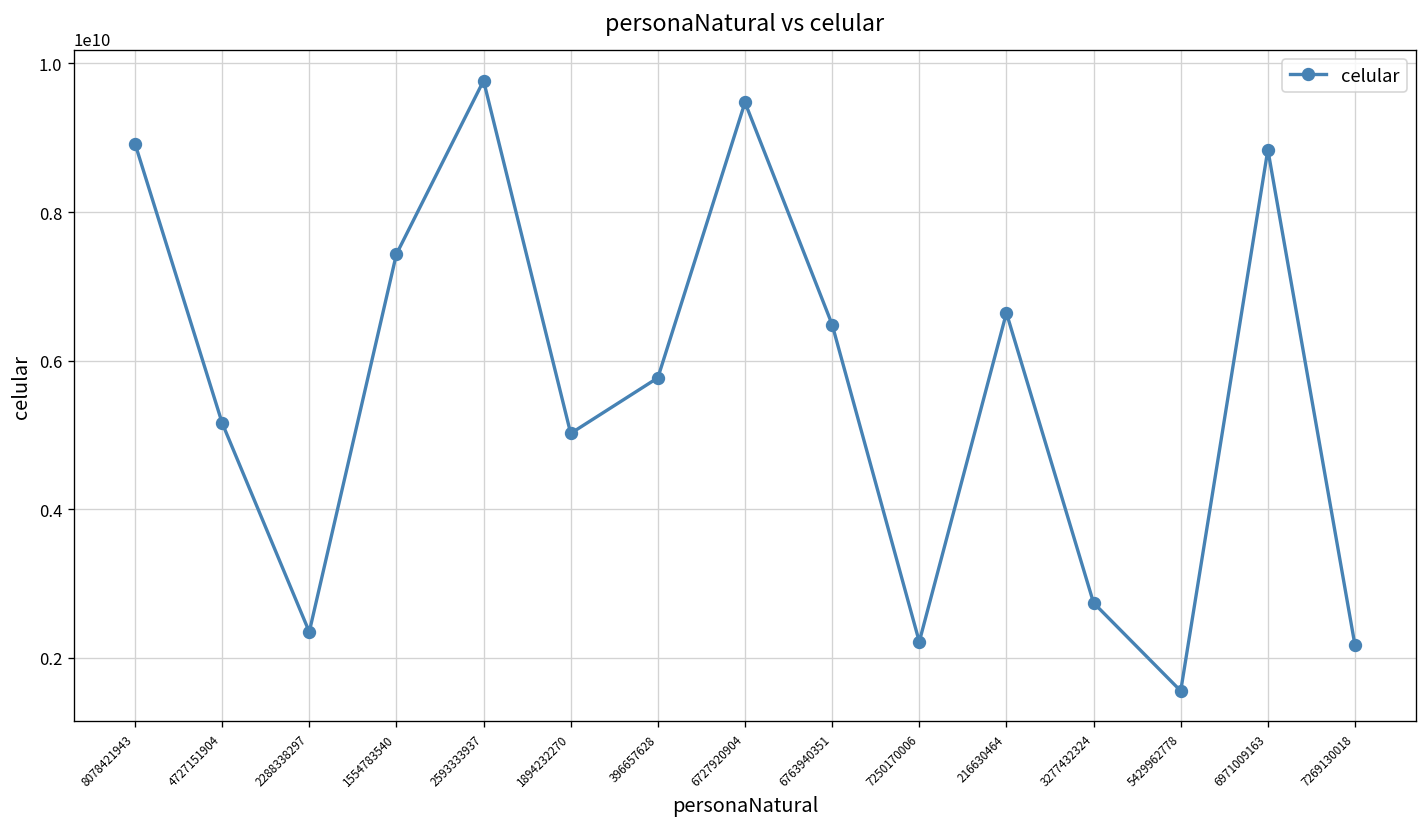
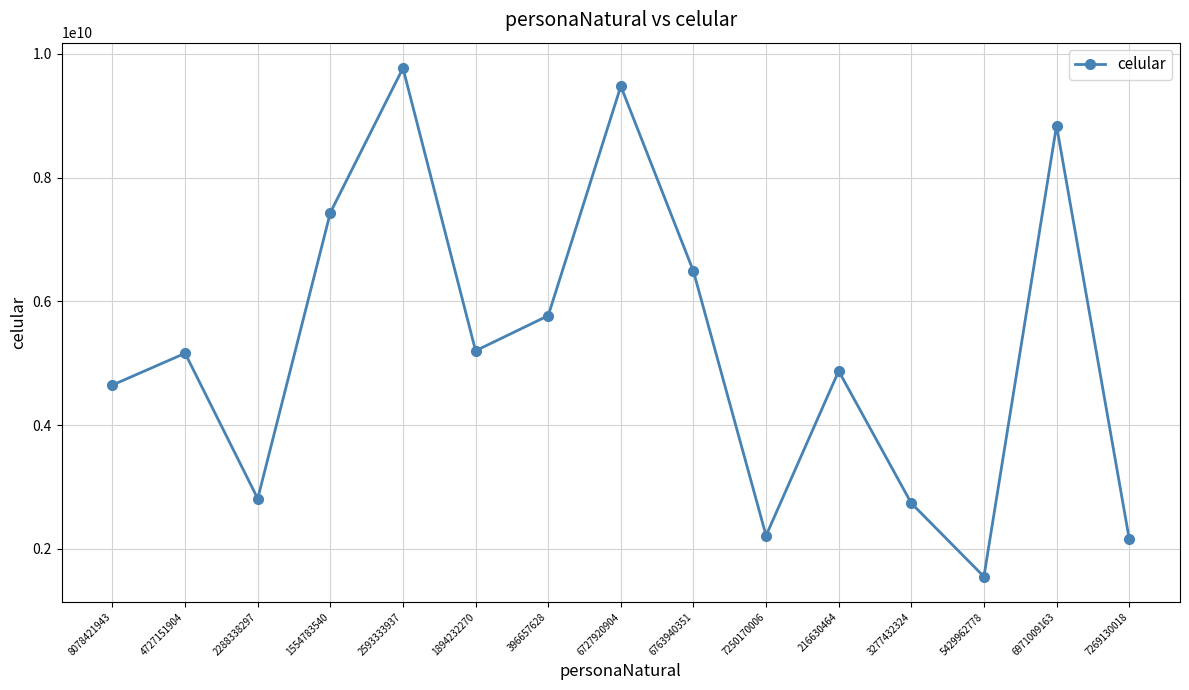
8078421943: 8900000000 -> 4600000000
2288338297: 2300000000 -> 2800000000
1894232270: 5000000000 -> 5200000000
216630464: 6600000000 -> 4900000000
